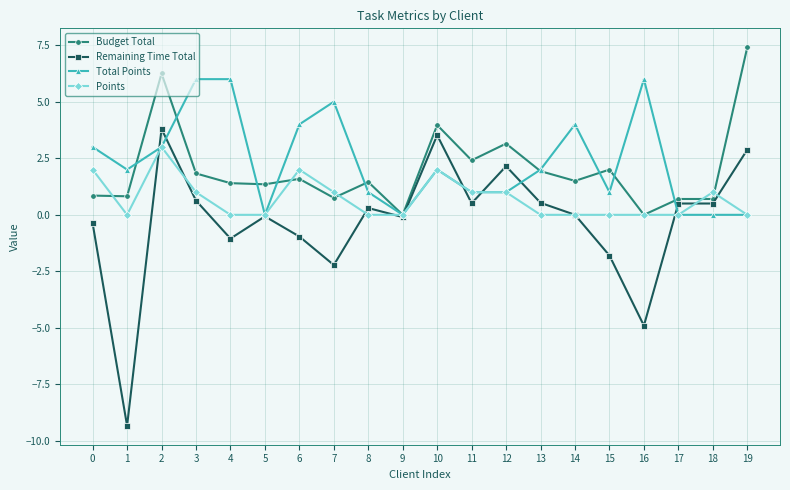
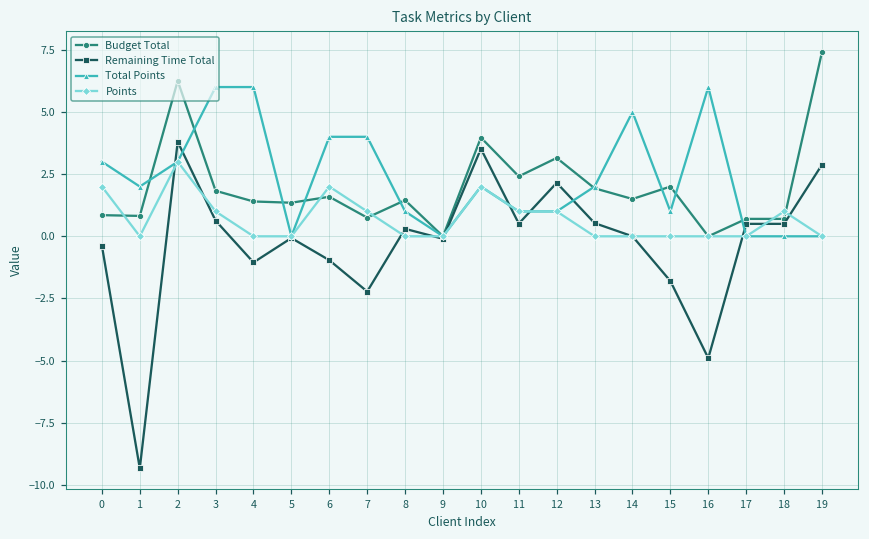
Total Points, 7: 5 -> 4
Total Points, 14: 4 -> 5
